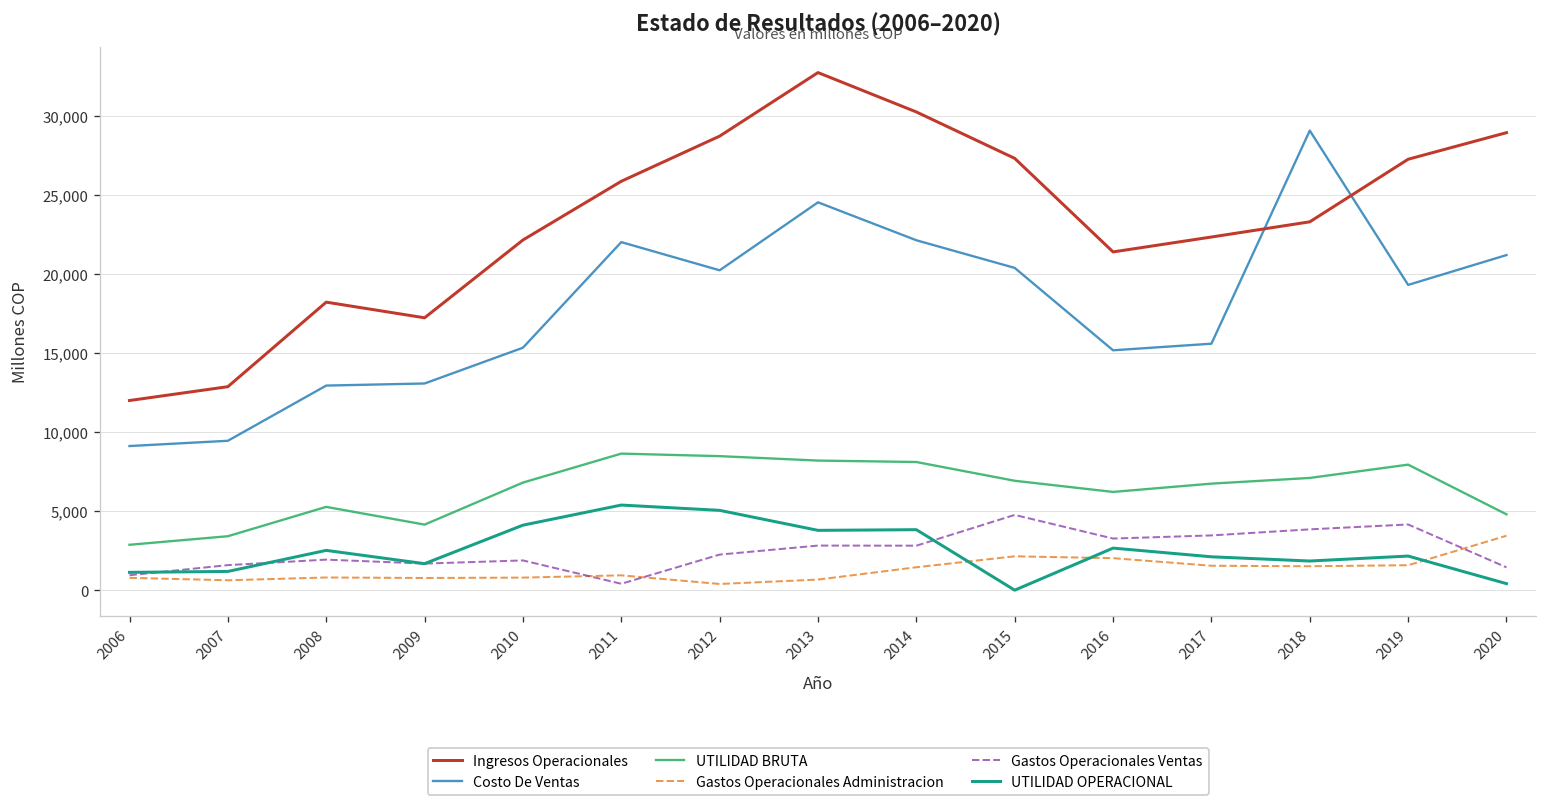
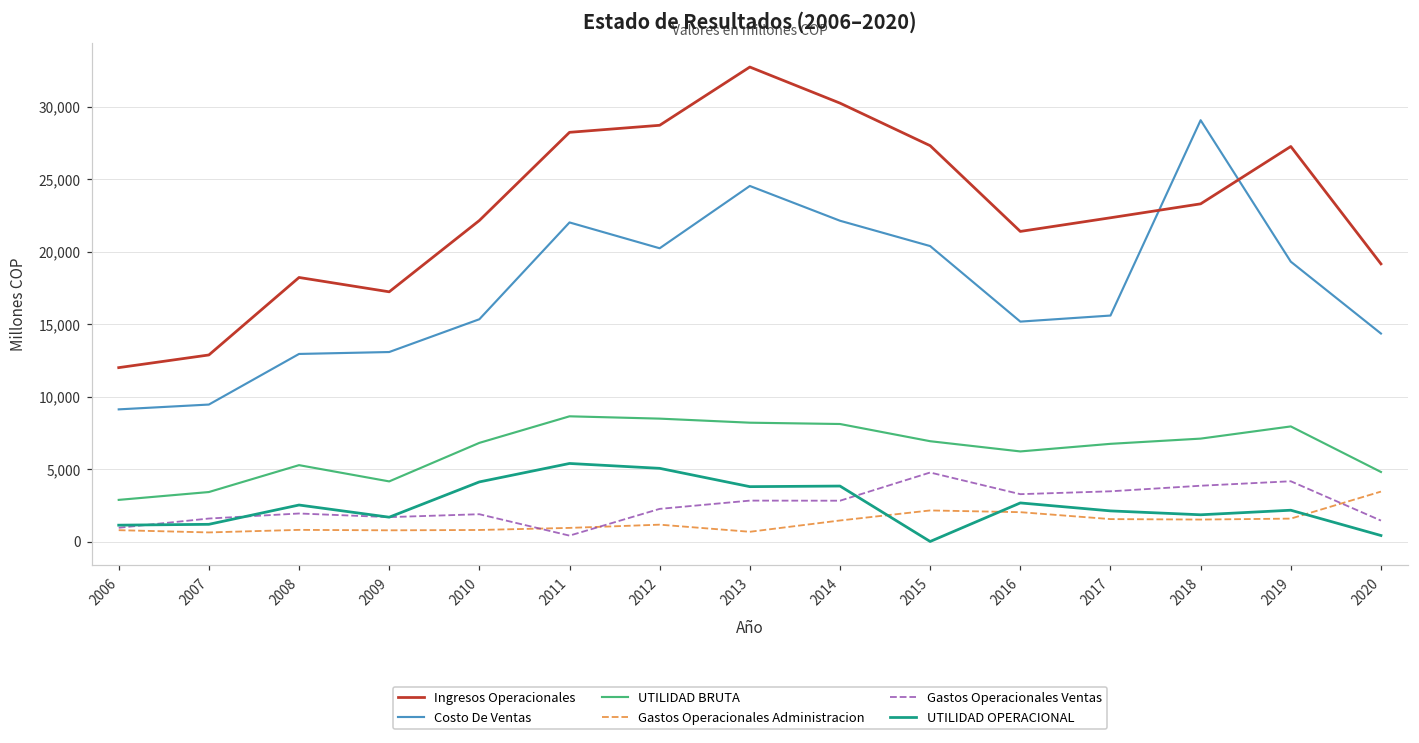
Ingresos Operacionales, 2011: 25,900 -> 28,200
Gastos Operacionales Administracion, 2012: 400 -> 1,200
Ingresos Operacionales, 2020: 28,900 -> 19,200
Costo De Ventas, 2020: 21,200 -> 14,400
